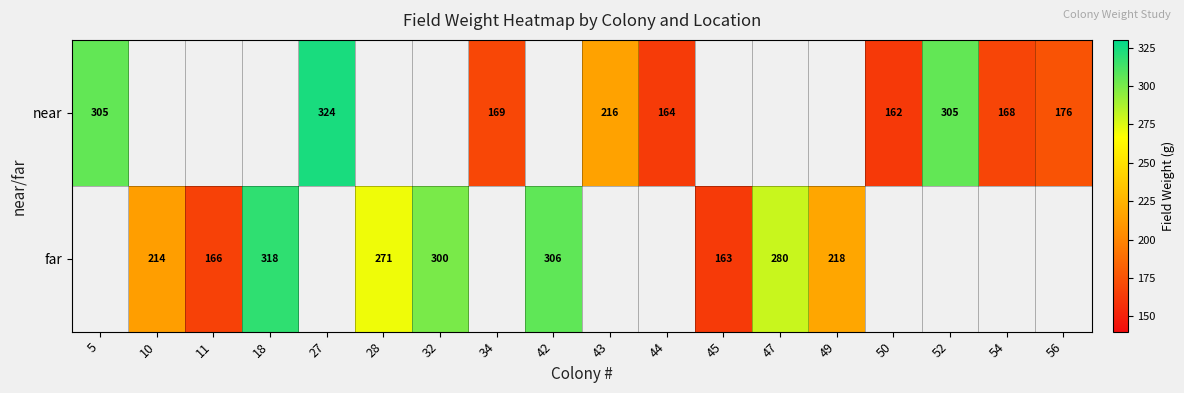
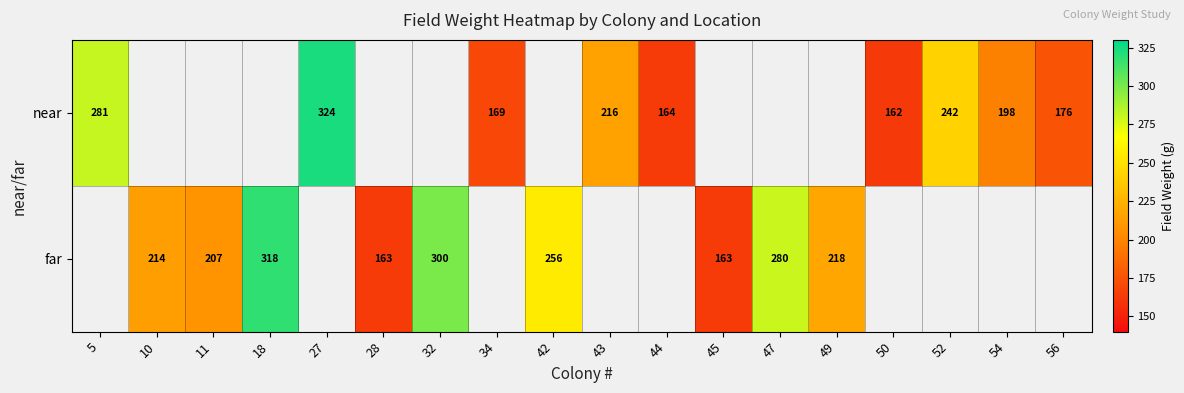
near, 5: 305 -> 281
near, 52: 305 -> 242
near, 54: 168 -> 198
far, 11: 166 -> 207
far, 28: 271 -> 163
far, 42: 306 -> 256
